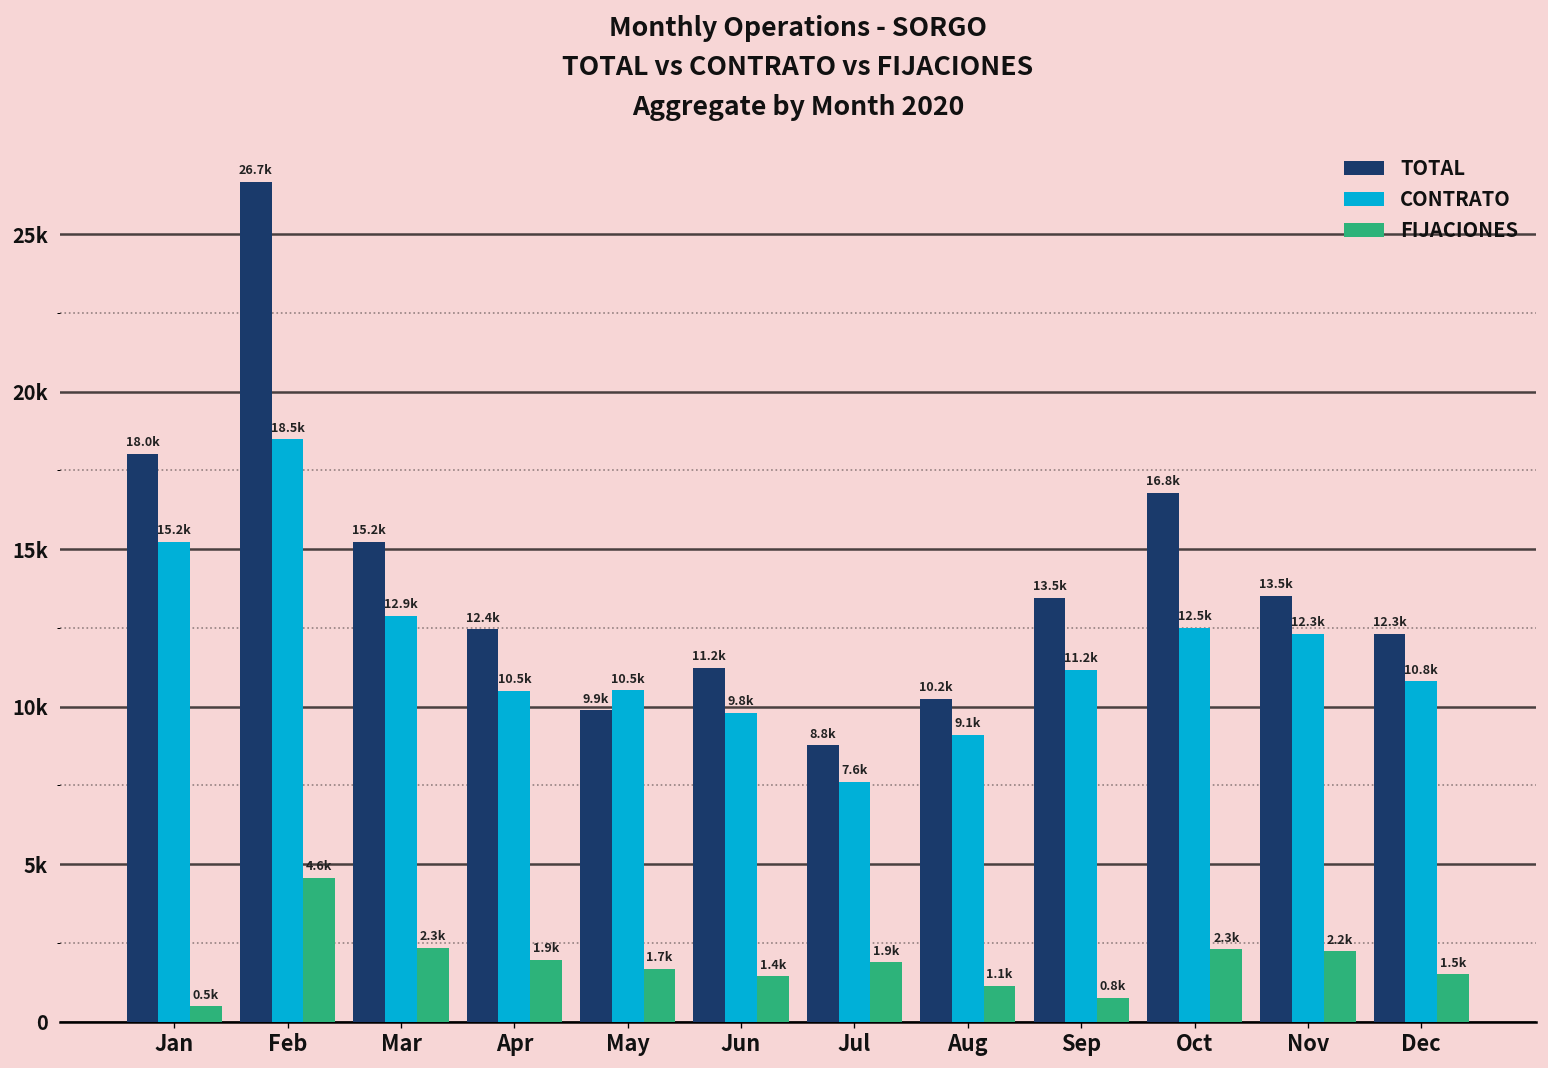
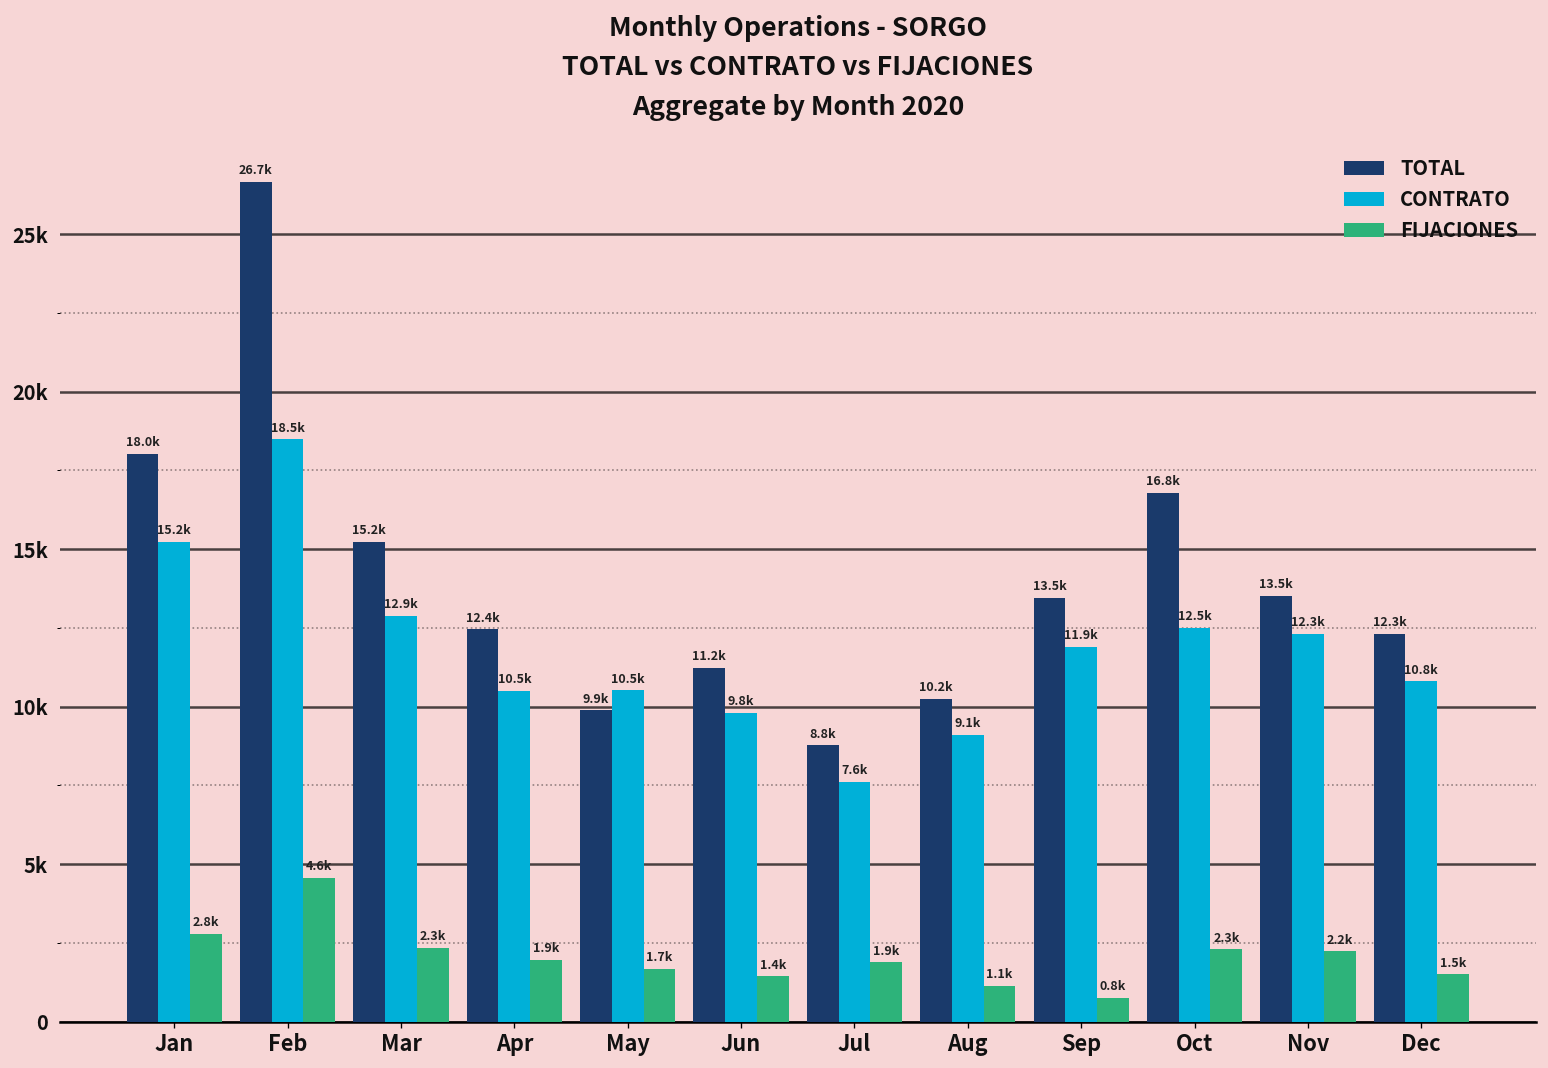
FIJACIONES, Jan: 0.5k -> 2.8k
CONTRATO, Sep: 11.2k -> 11.9k
